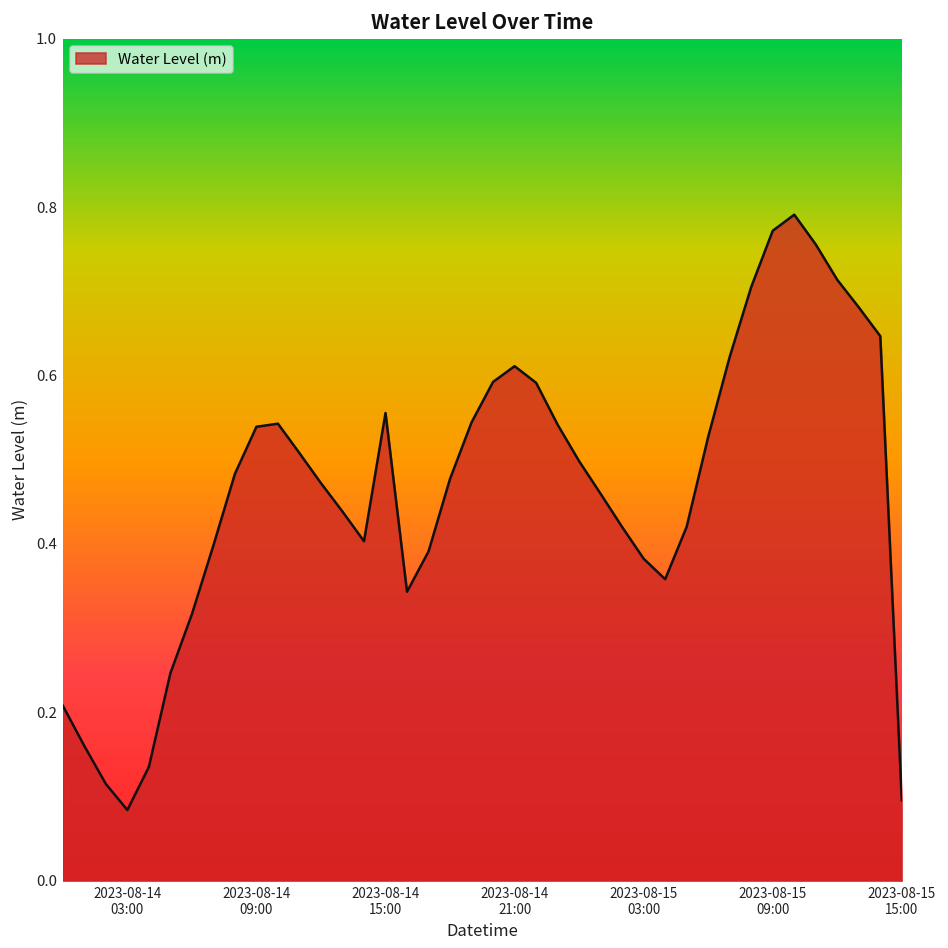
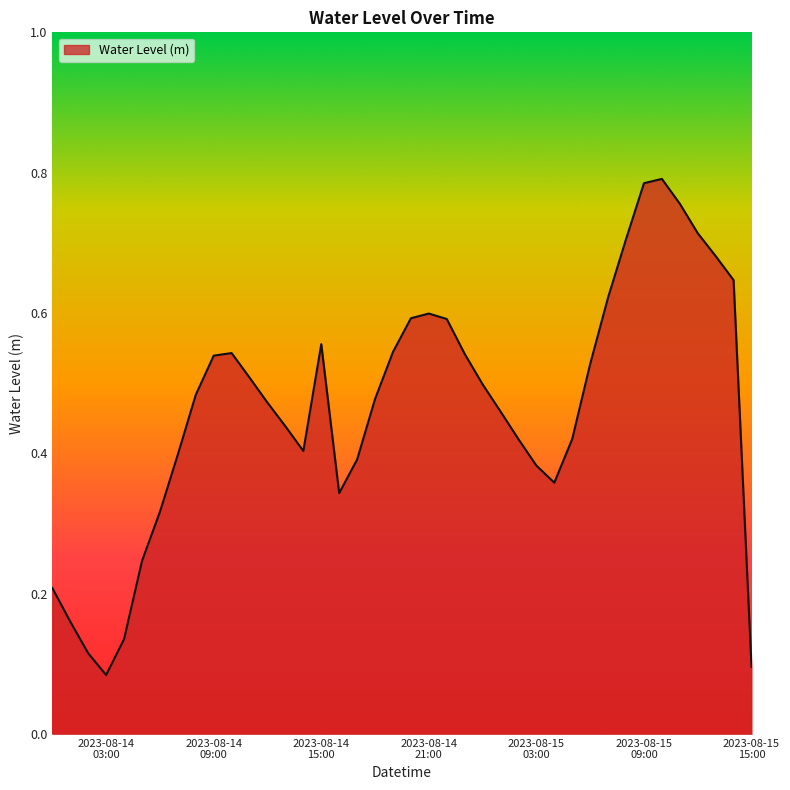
2023-08-14 21:00: 0.61 -> 0.60
2023-08-15 09:00: 0.77 -> 0.78
